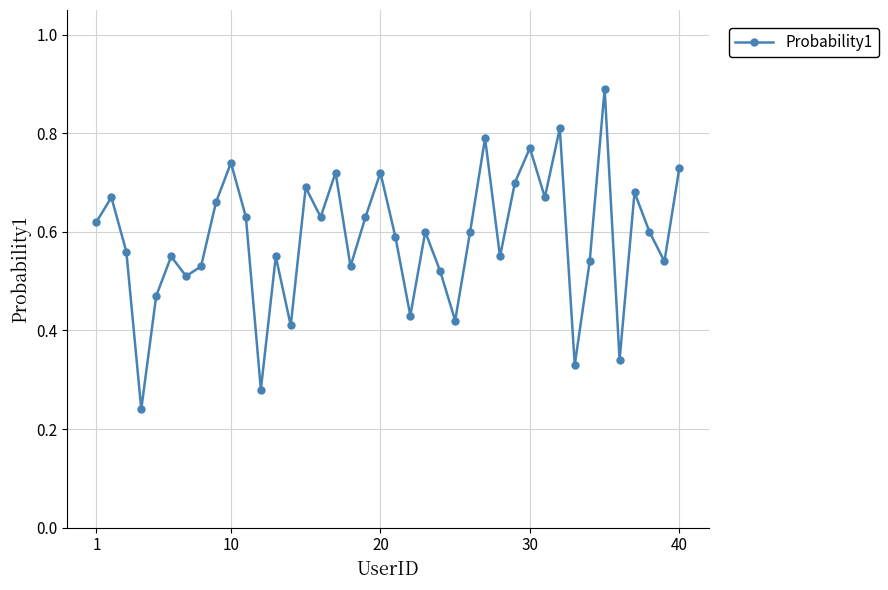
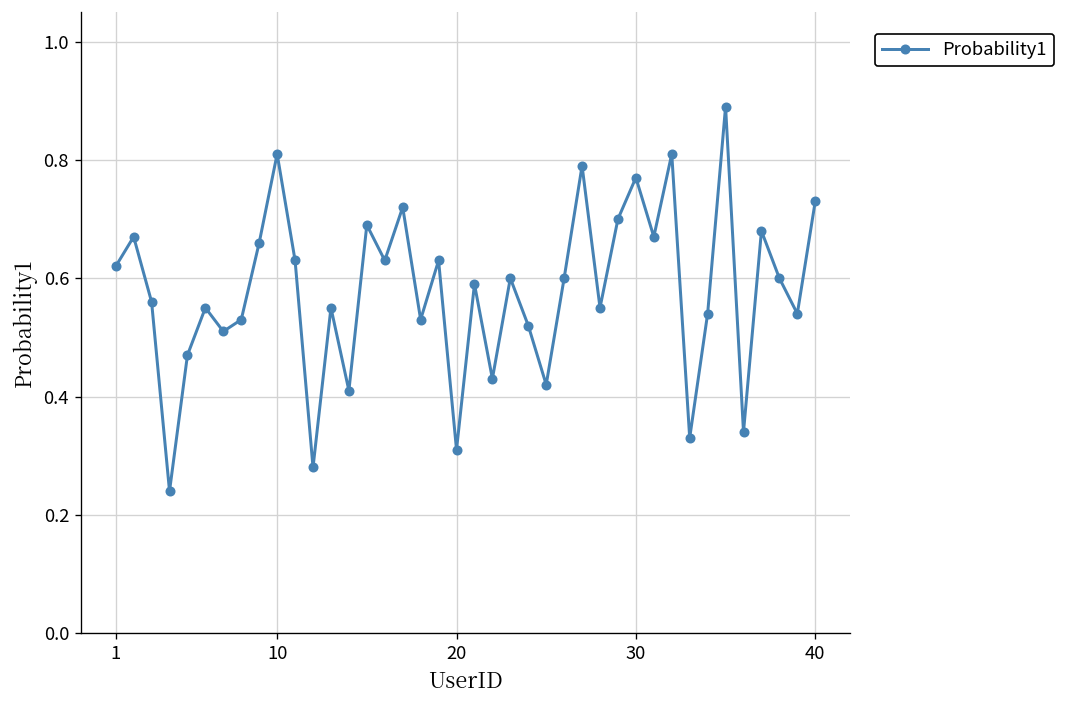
10: 0.74 -> 0.81
20: 0.72 -> 0.31
